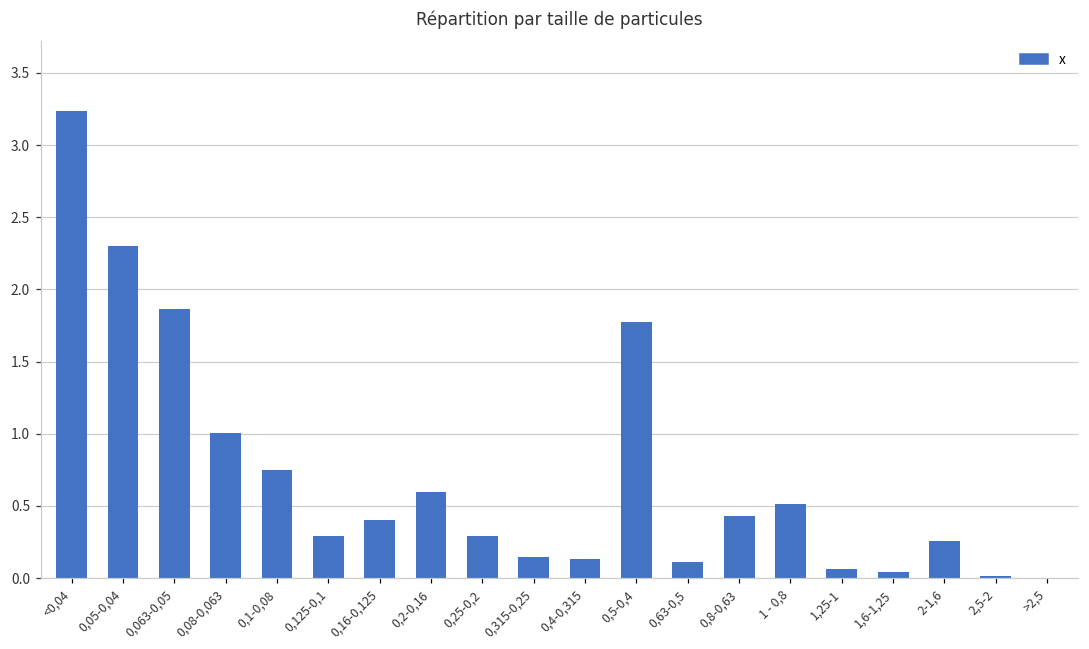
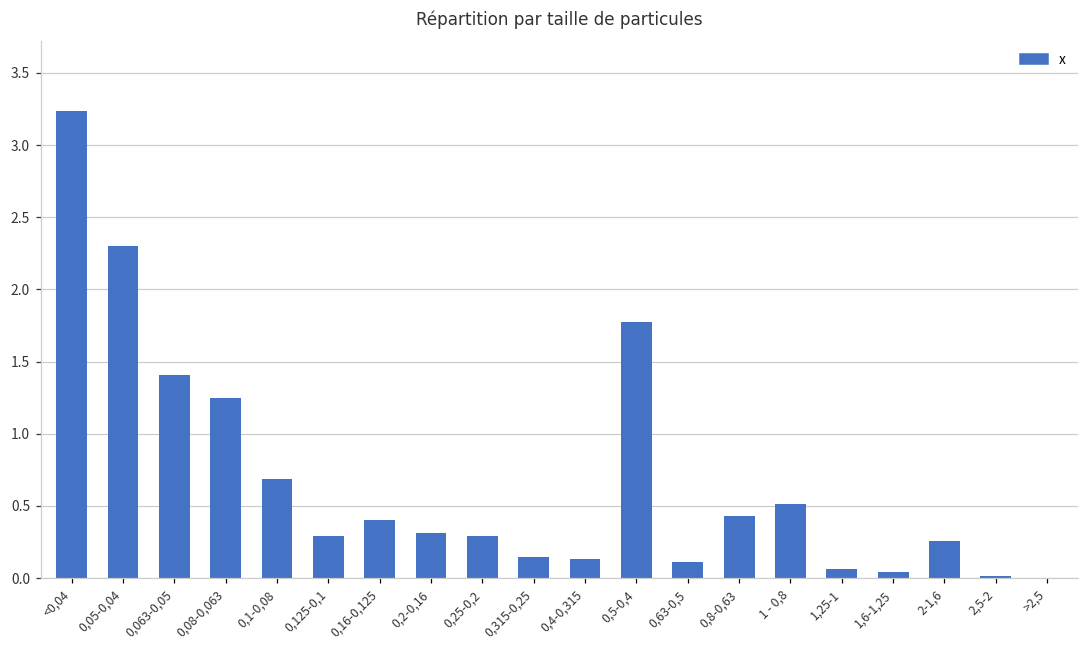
0,063-0,05: 1.86 -> 1.41
0,08-0,063: 1.01 -> 1.25
0,1-0,08: 0.75 -> 0.69
0,2-0,16: 0.59 -> 0.31
